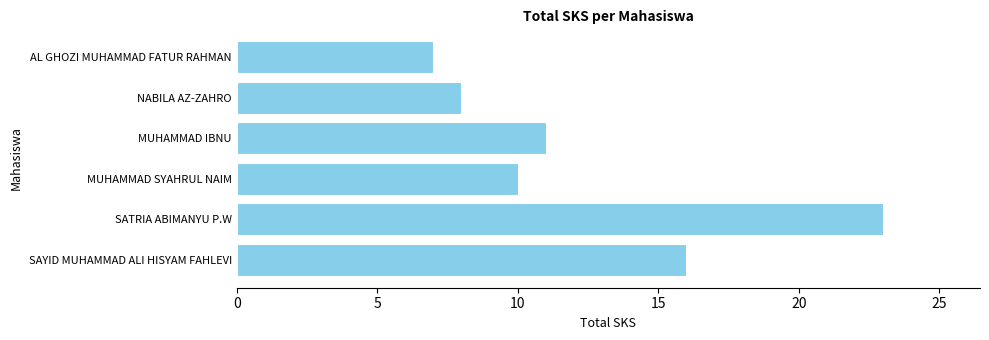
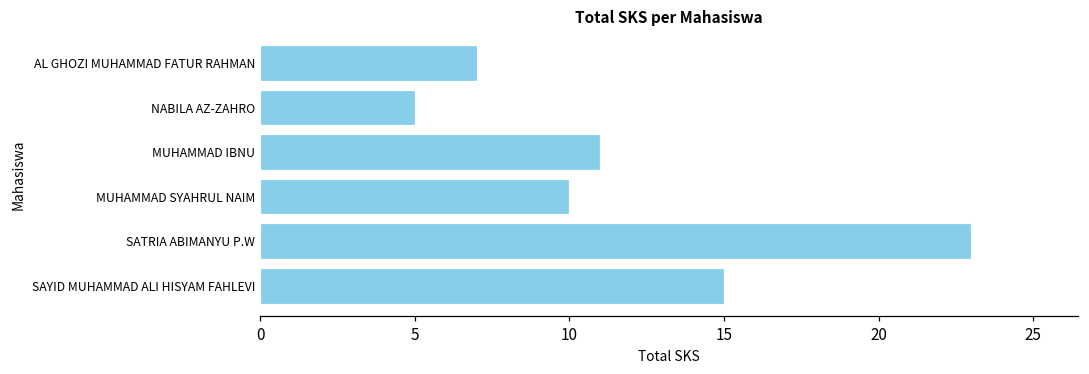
NABILA AZ-ZAHRO: 8 -> 5
SAYID MUHAMMAD ALI HISYAM FAHLEVI: 16 -> 15
